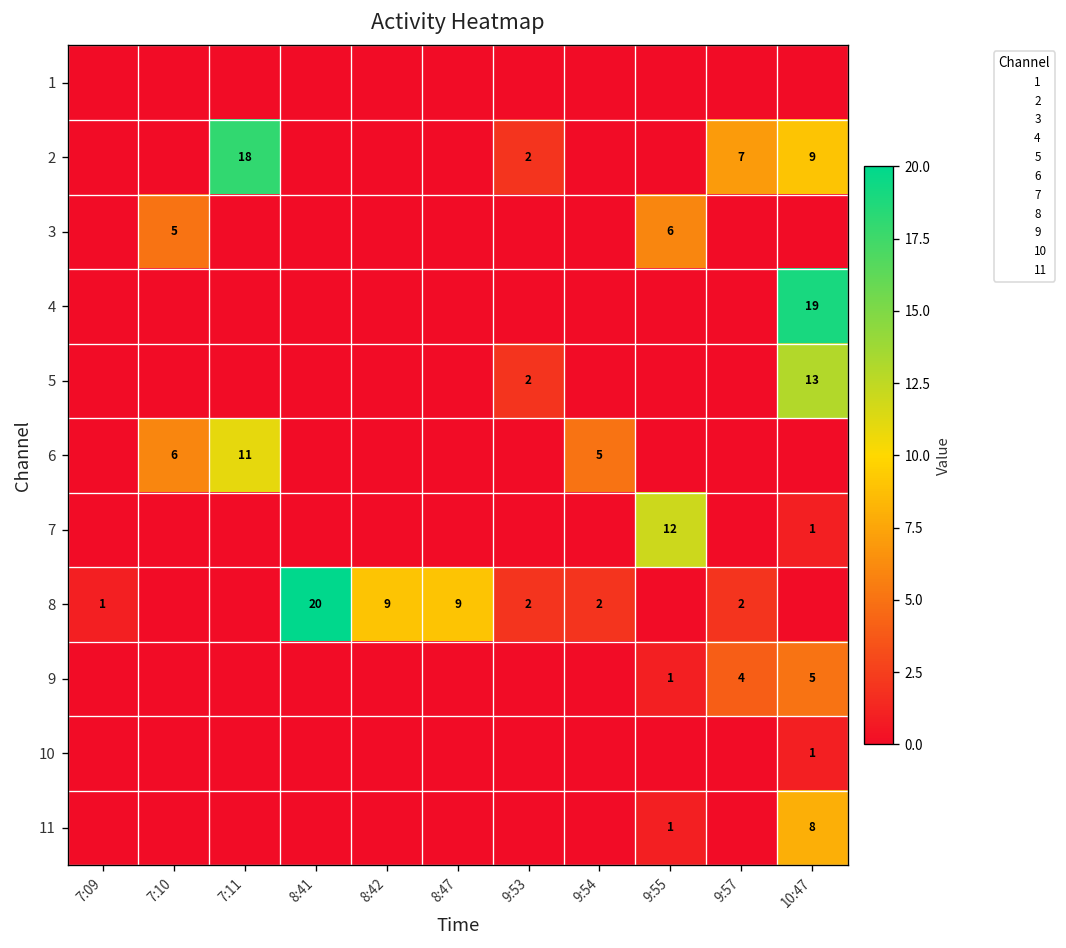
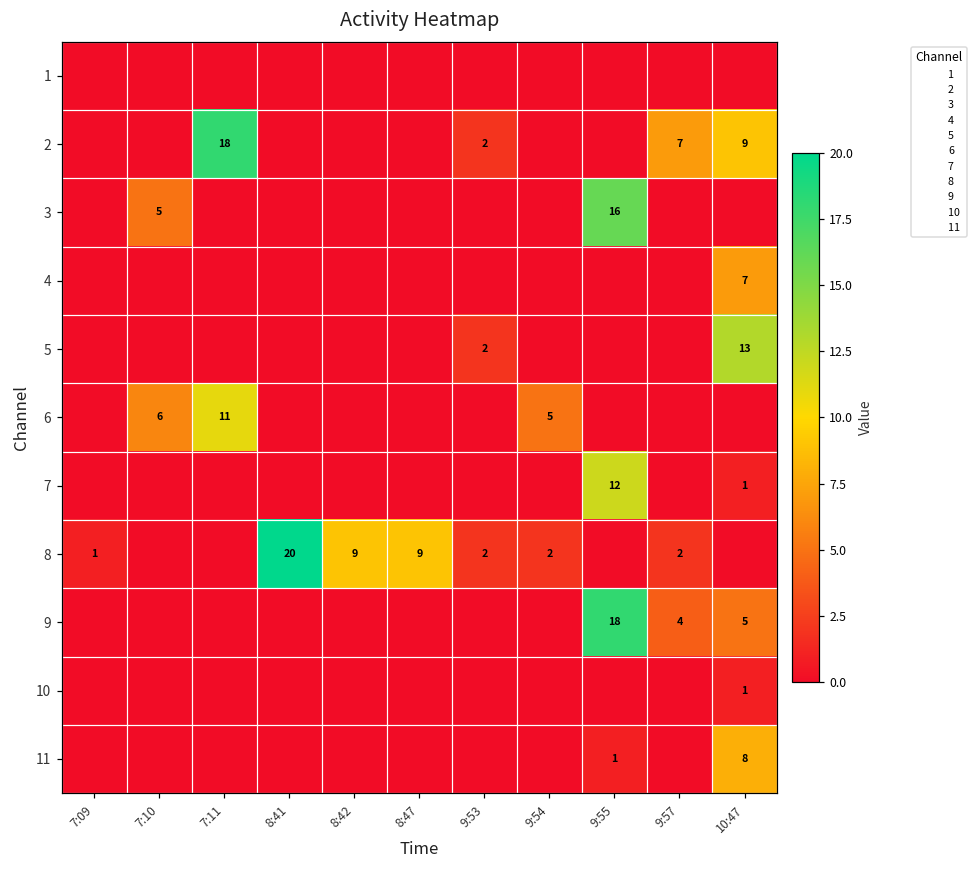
3, 9:55: 6 -> 16
4, 10:47: 19 -> 7
9, 9:55: 1 -> 18
